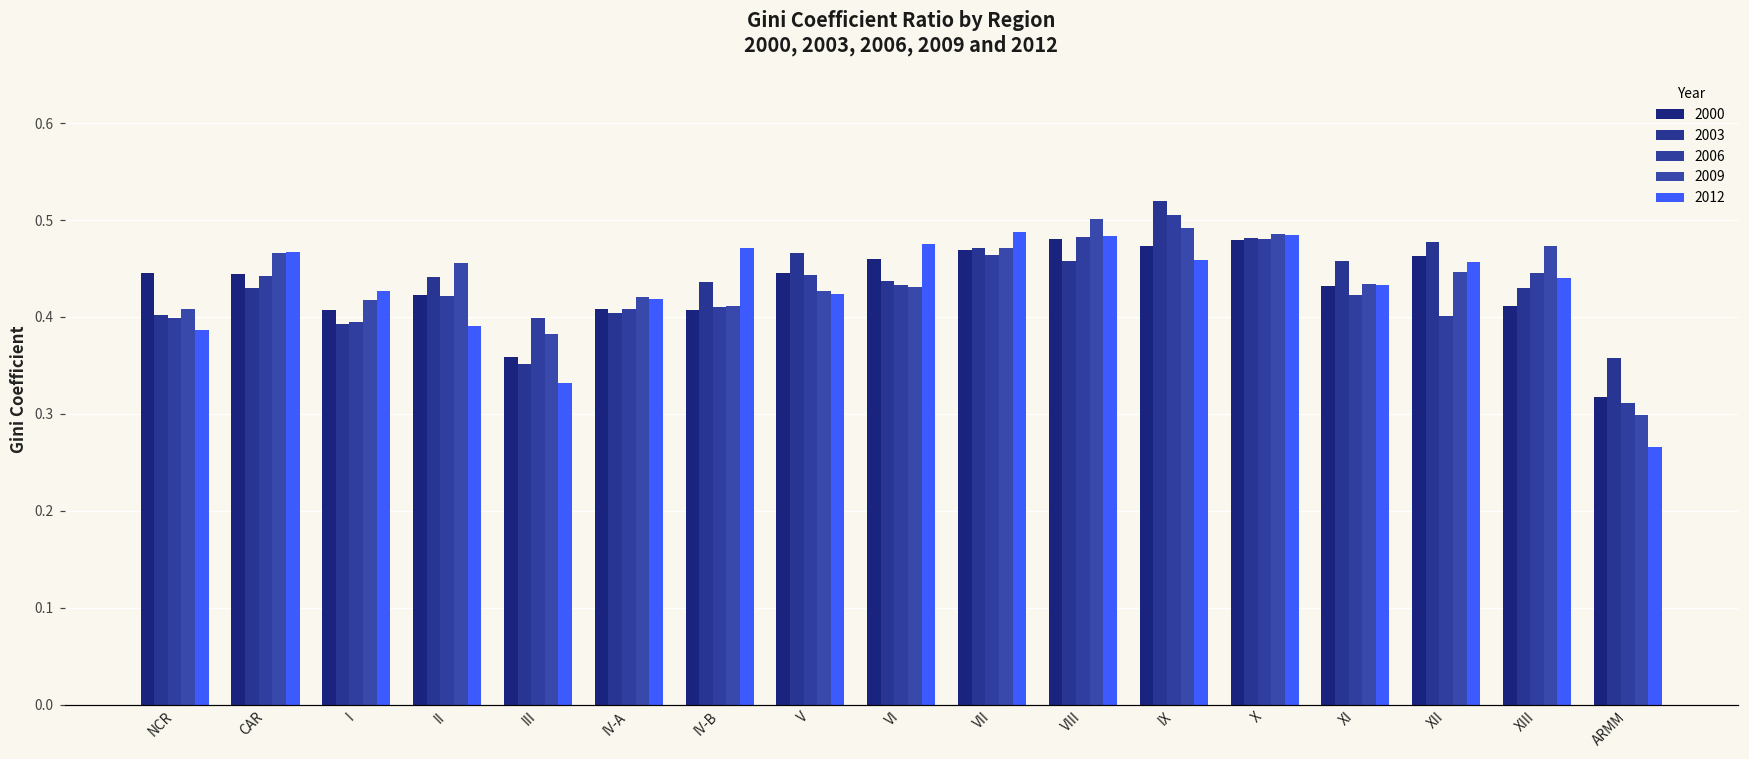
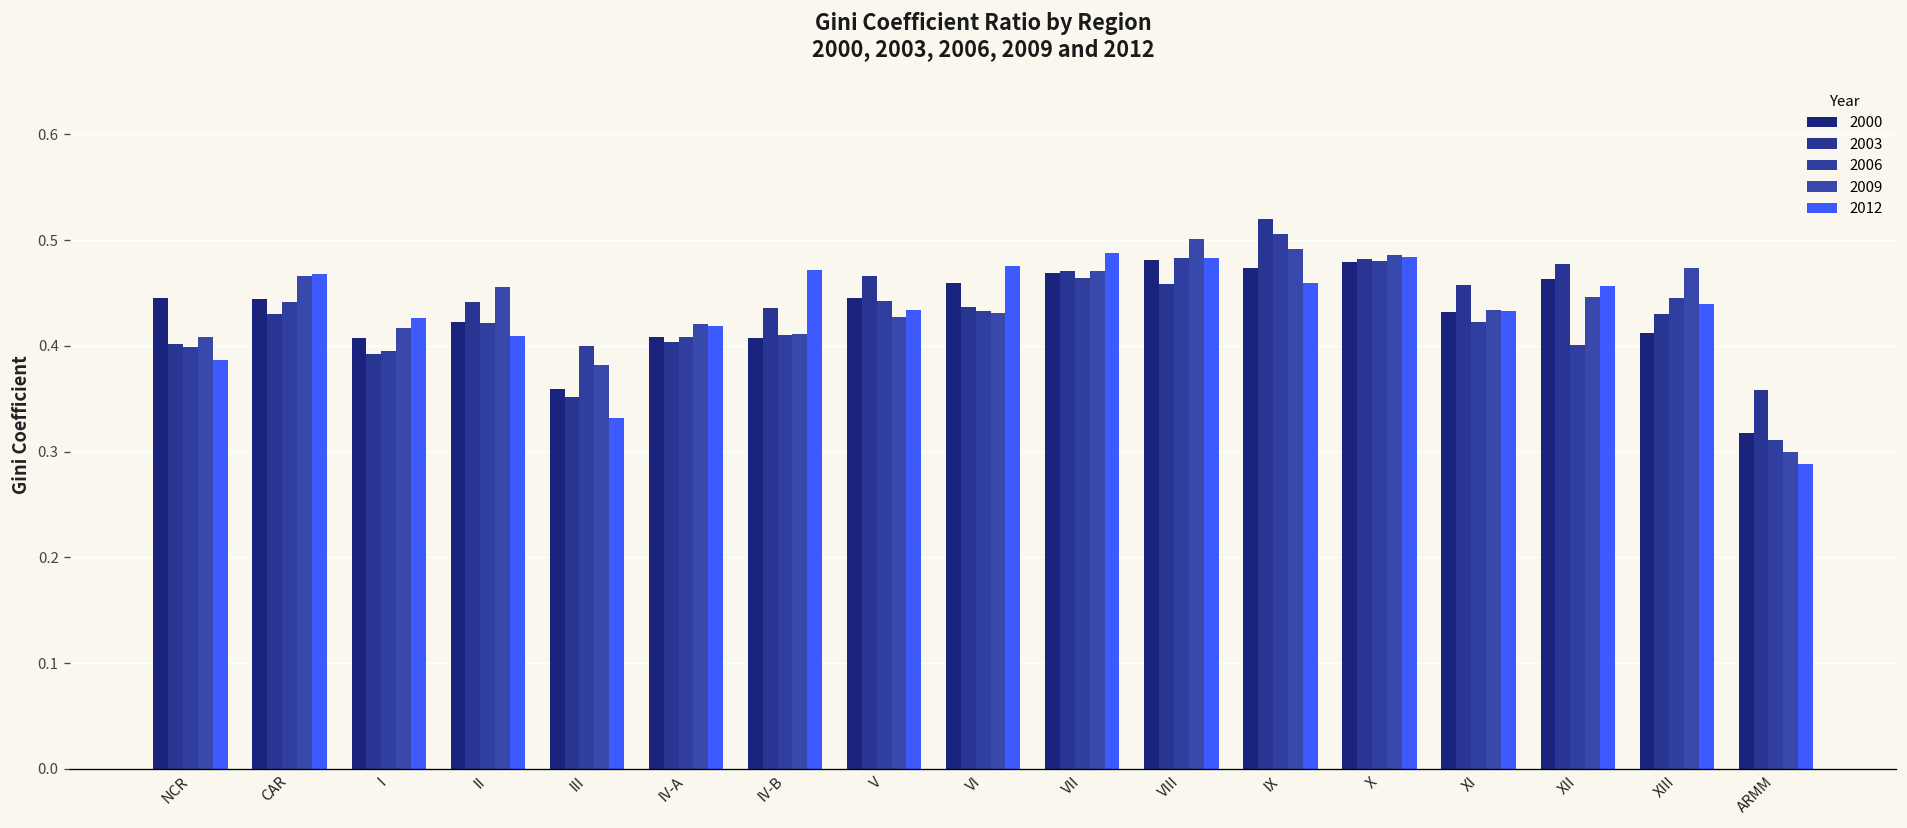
2012, II: 0.39 -> 0.41
2012, V: 0.42 -> 0.43
2012, ARMM: 0.27 -> 0.29
